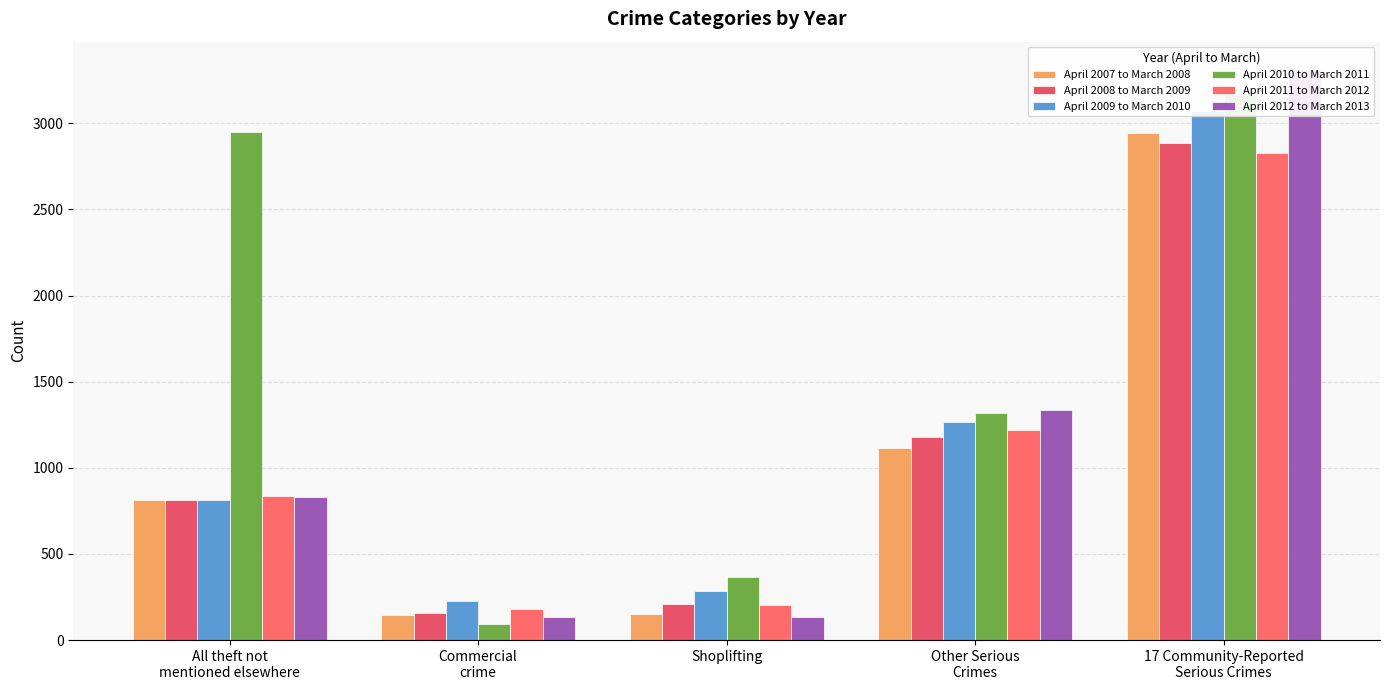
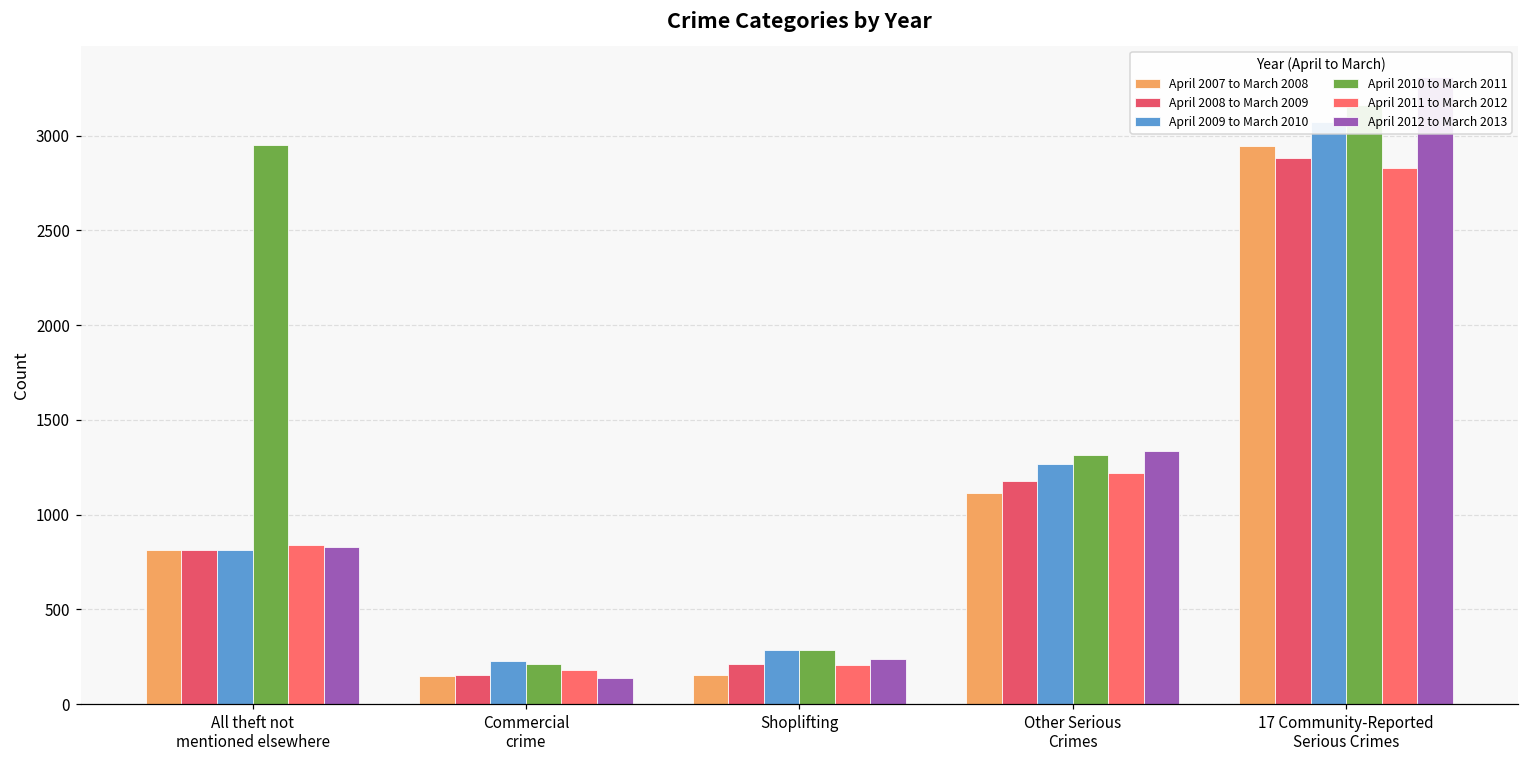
April 2010 to March 2011, Commercial crime: 90 -> 210
April 2010 to March 2011, Shoplifting: 370 -> 290
April 2012 to March 2013, Shoplifting: 130 -> 240
